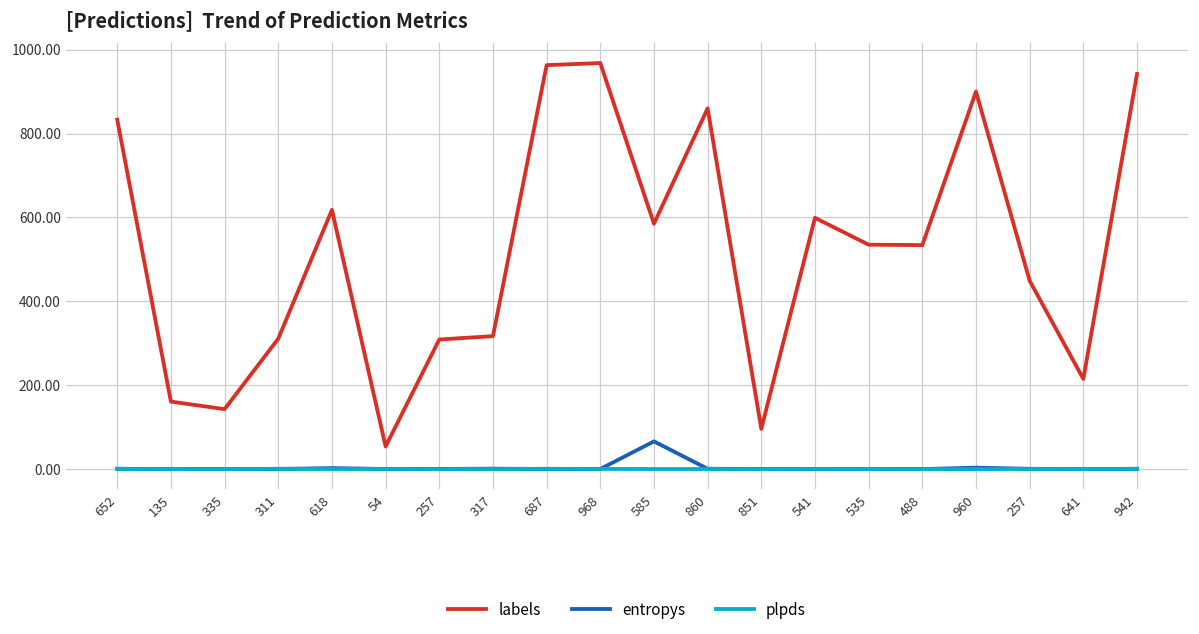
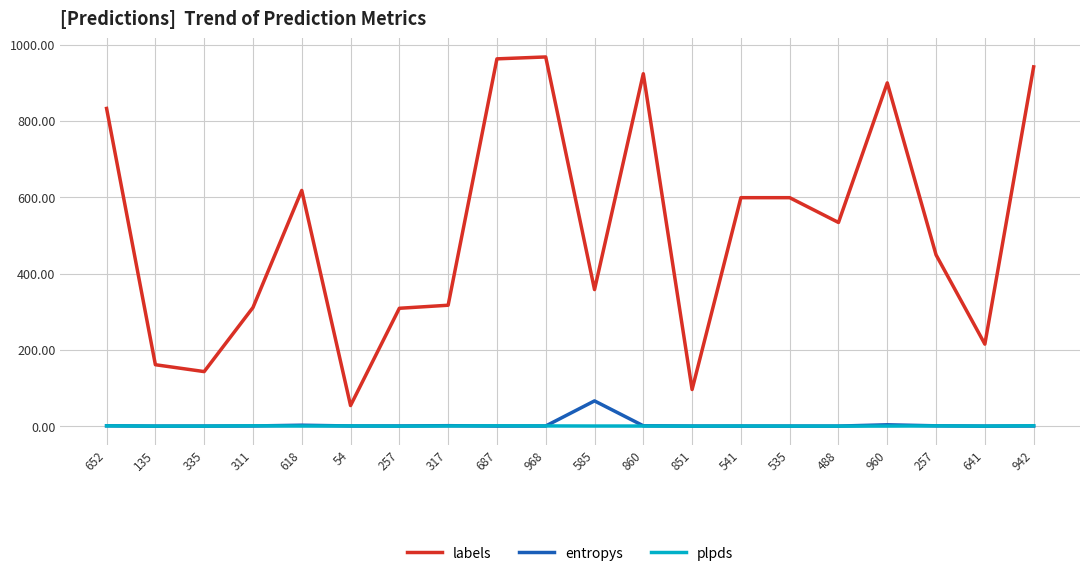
labels, 585: 590 -> 360
labels, 860: 860 -> 920
labels, 535: 540 -> 600
